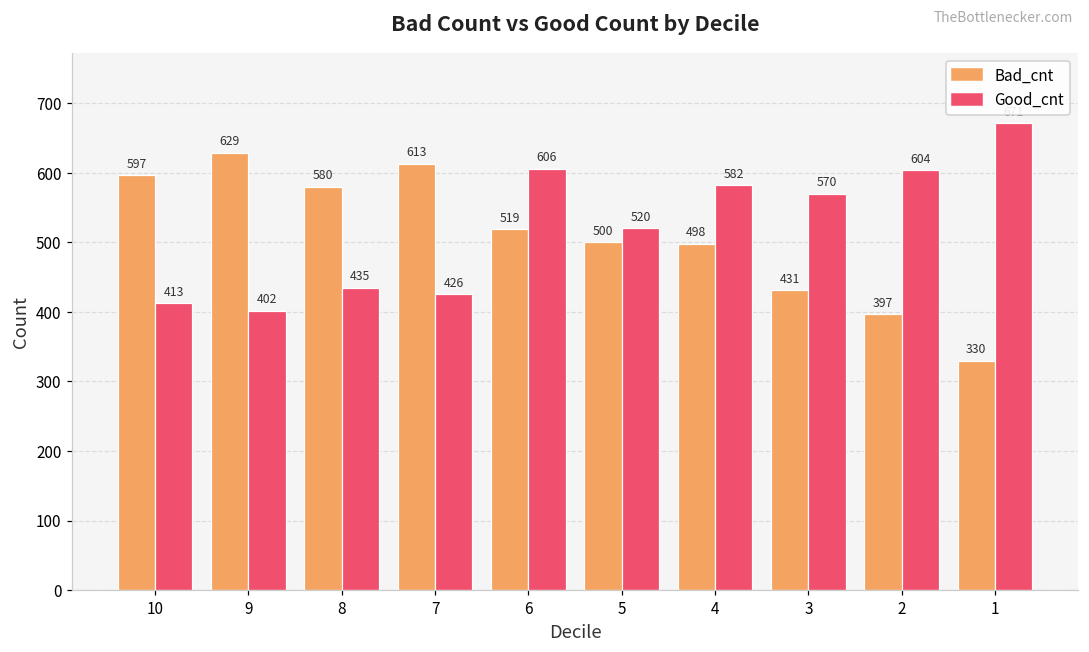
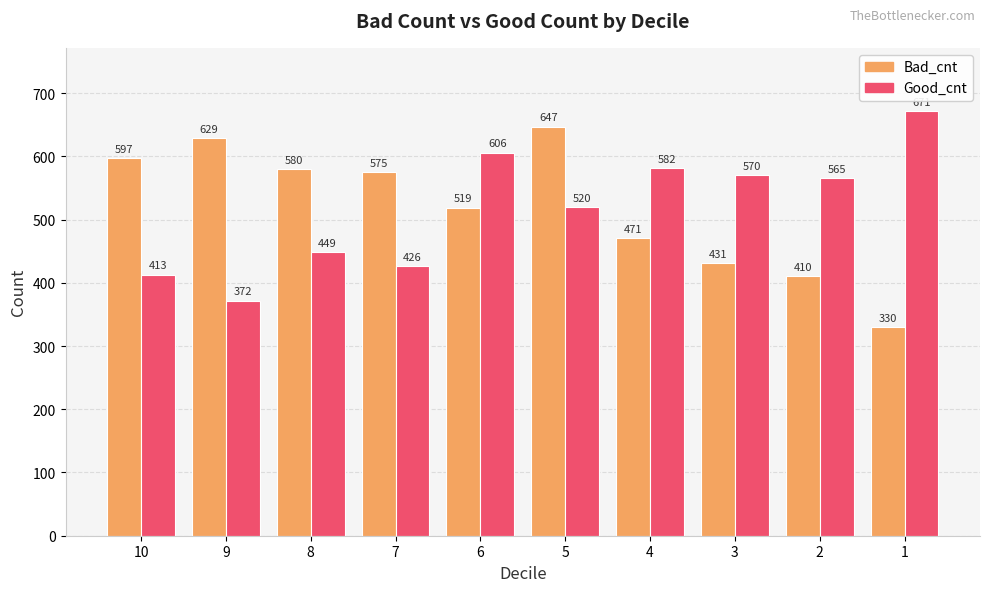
Good_cnt, 9: 402 -> 372
Good_cnt, 8: 435 -> 449
Bad_cnt, 7: 613 -> 575
Bad_cnt, 5: 500 -> 647
Bad_cnt, 4: 498 -> 471
Bad_cnt, 2: 397 -> 410
Good_cnt, 2: 604 -> 565
